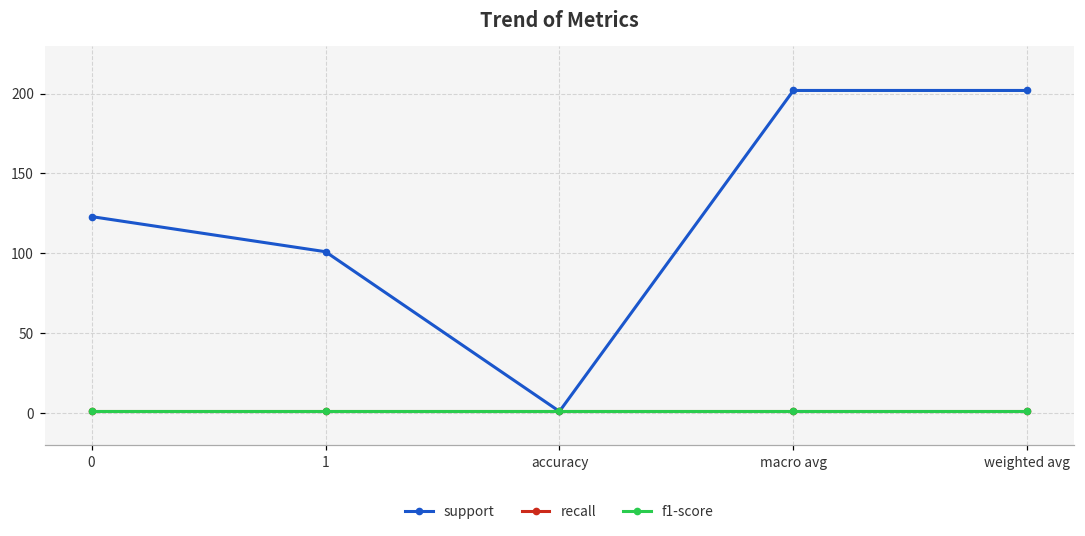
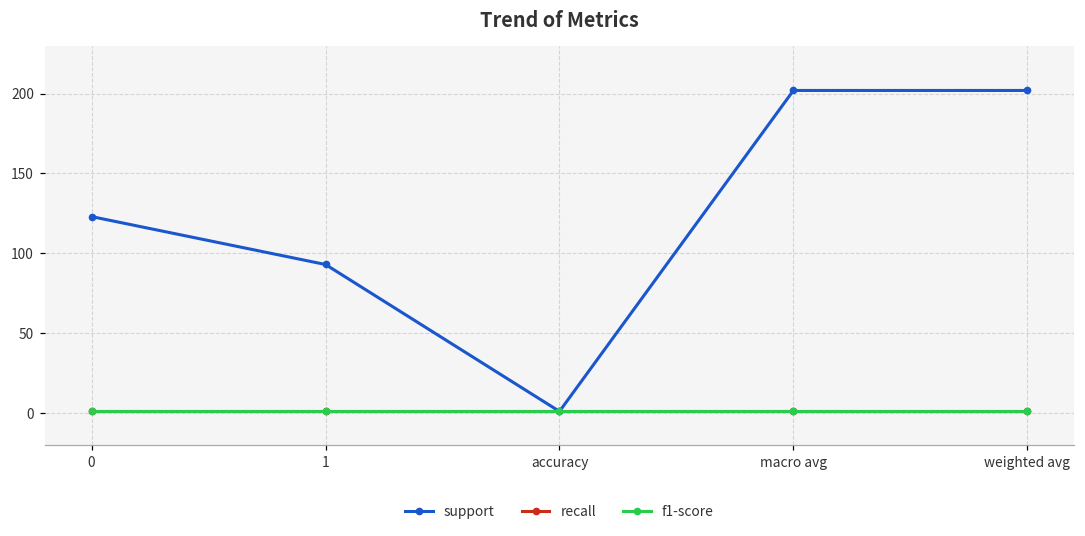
support, 1: 101 -> 93
